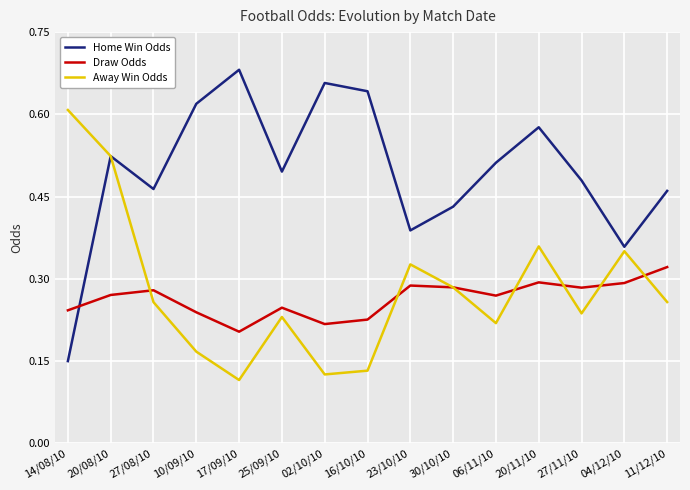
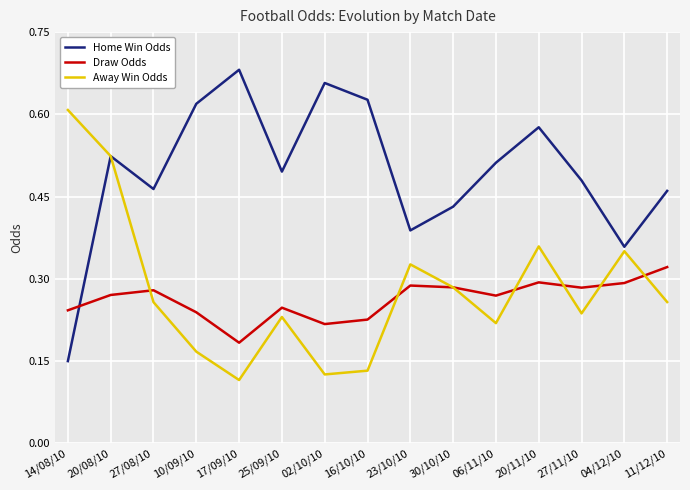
Draw Odds, 17/09/10: 0.20 -> 0.18
Home Win Odds, 16/10/10: 0.64 -> 0.63
